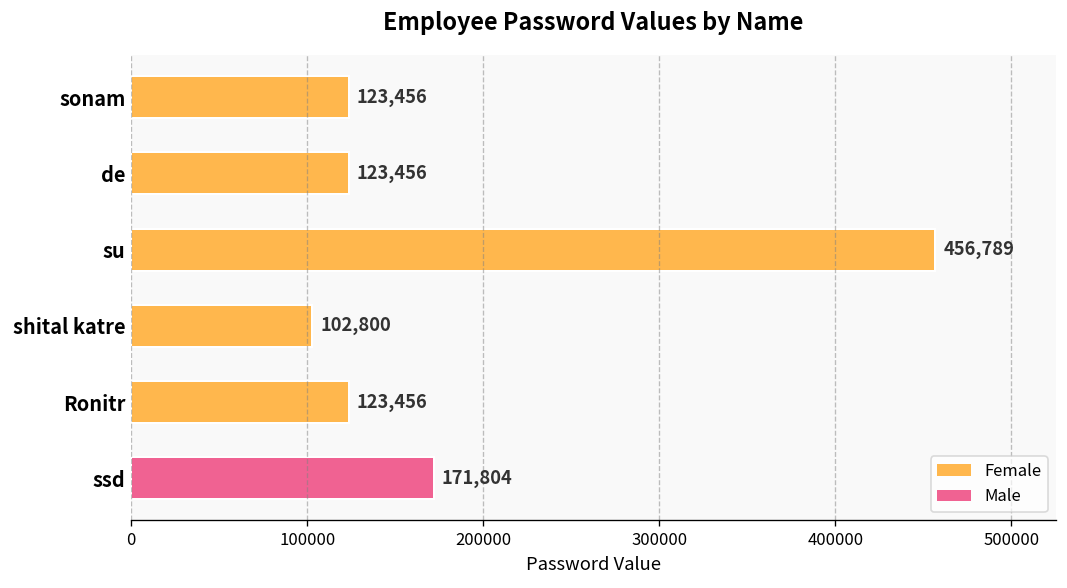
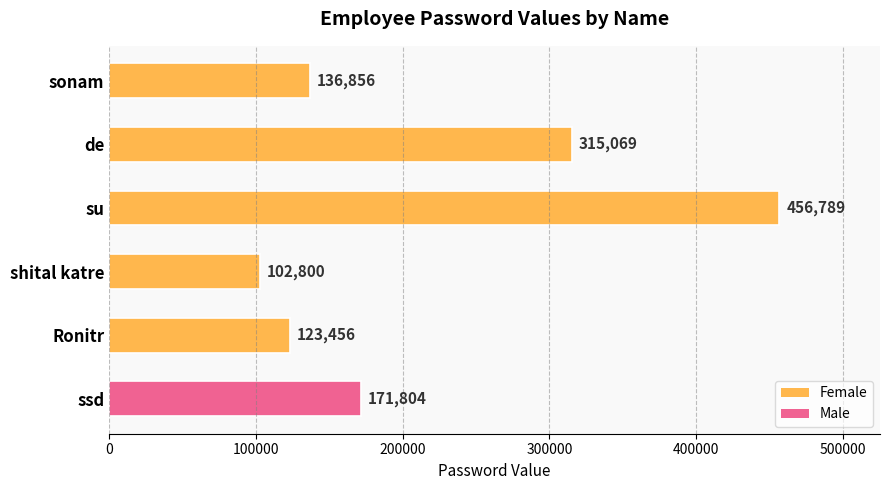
sonam: 123,456 -> 136,856
de: 123,456 -> 315,069
